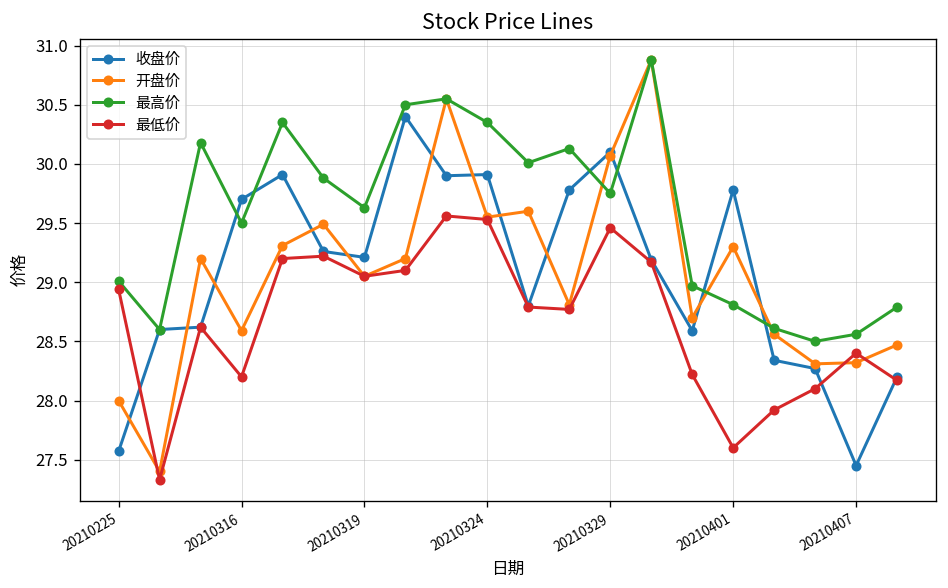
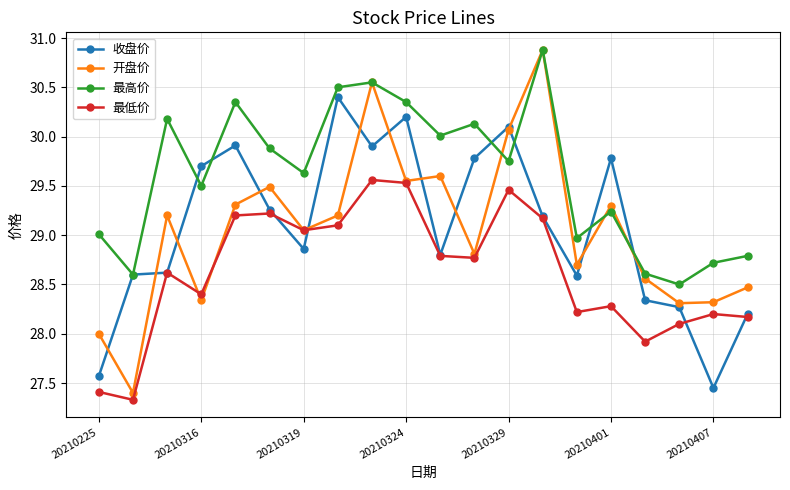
最低价, 20210225: 28.9 -> 27.4
开盘价, 20210316: 28.6 -> 28.3
最低价, 20210316: 28.2 -> 28.4
收盘价, 20210319: 29.2 -> 28.9
收盘价, 20210324: 29.9 -> 30.2
最高价, 20210401: 28.8 -> 29.2
最低价, 20210401: 27.6 -> 28.3
最高价, 20210407: 28.6 -> 28.7
最低价, 20210407: 28.4 -> 28.2
